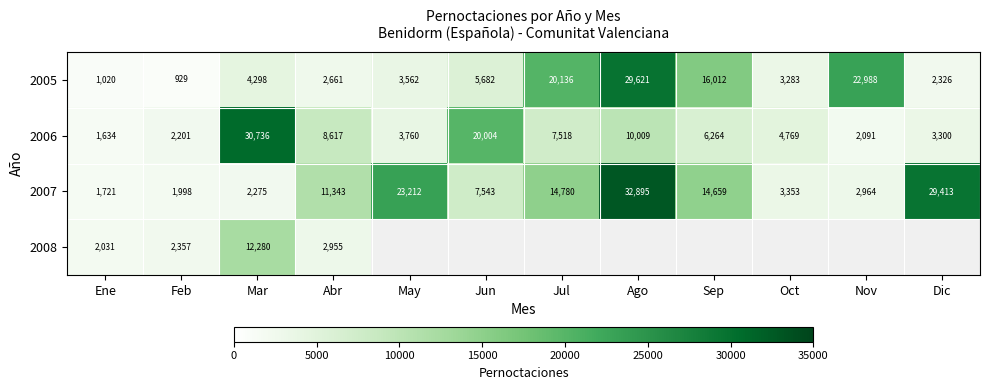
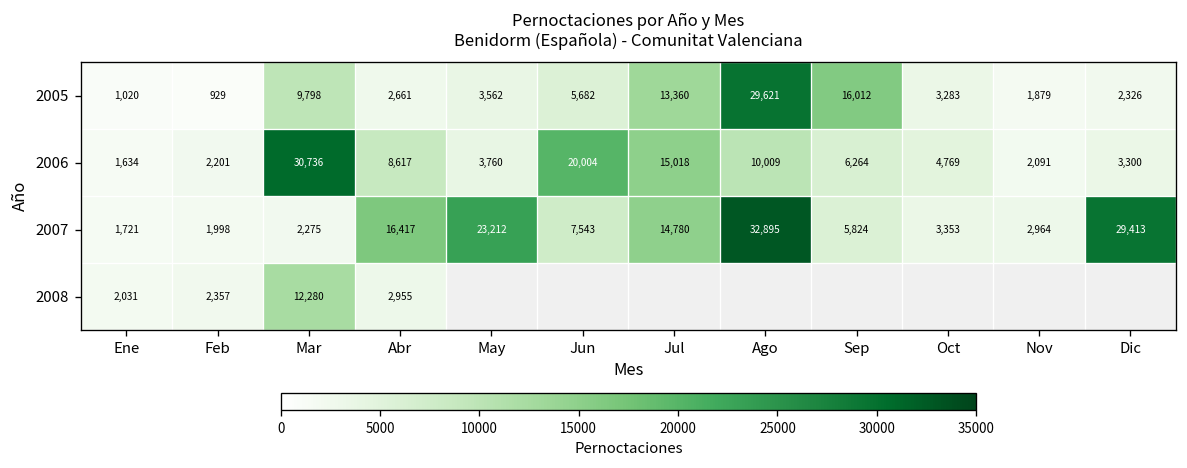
2005, Mar: 4,298 -> 9,798
2005, Jul: 20,136 -> 13,360
2005, Nov: 22,988 -> 1,879
2006, Jul: 7,518 -> 15,018
2007, Abr: 11,343 -> 16,417
2007, Sep: 14,659 -> 5,824
